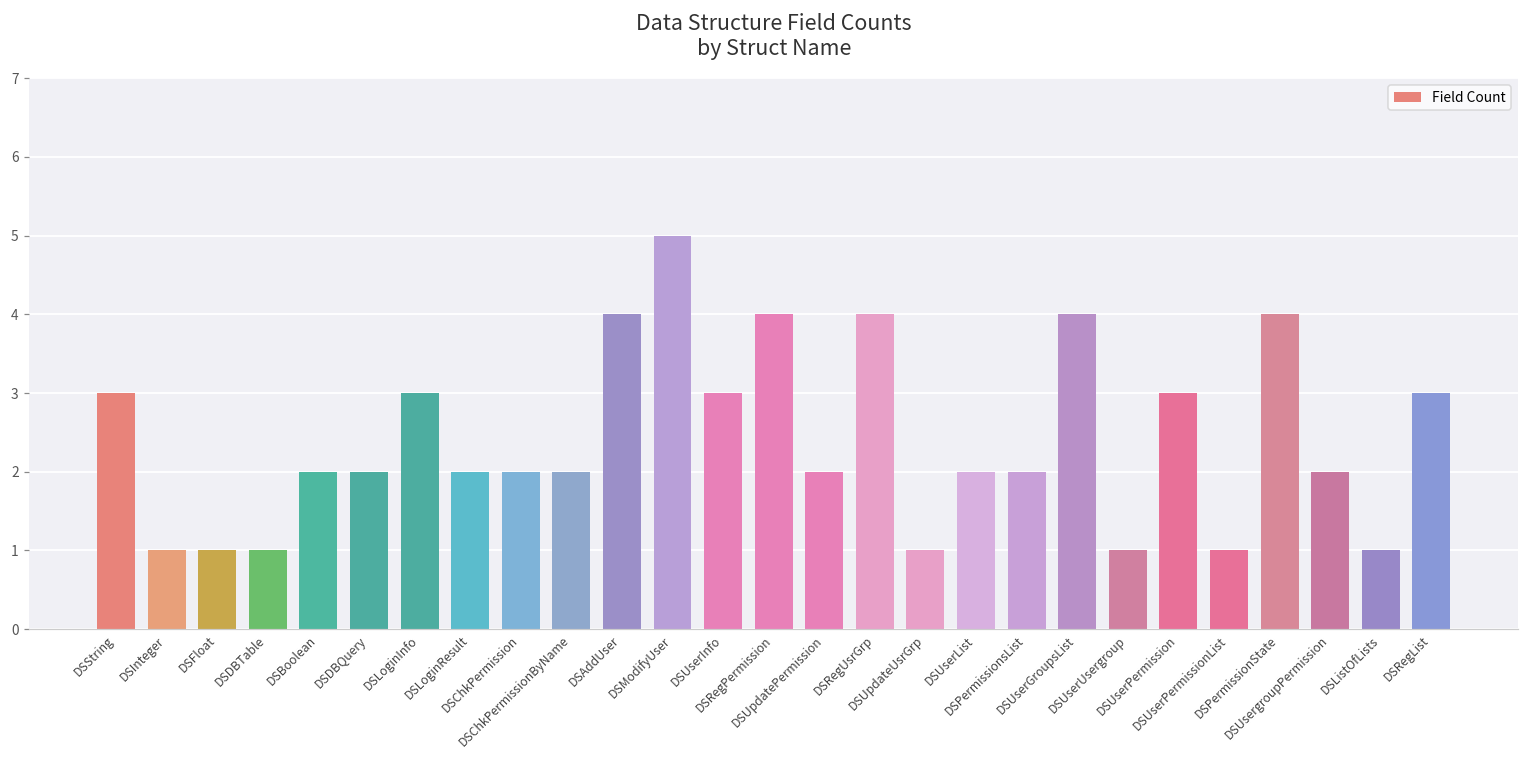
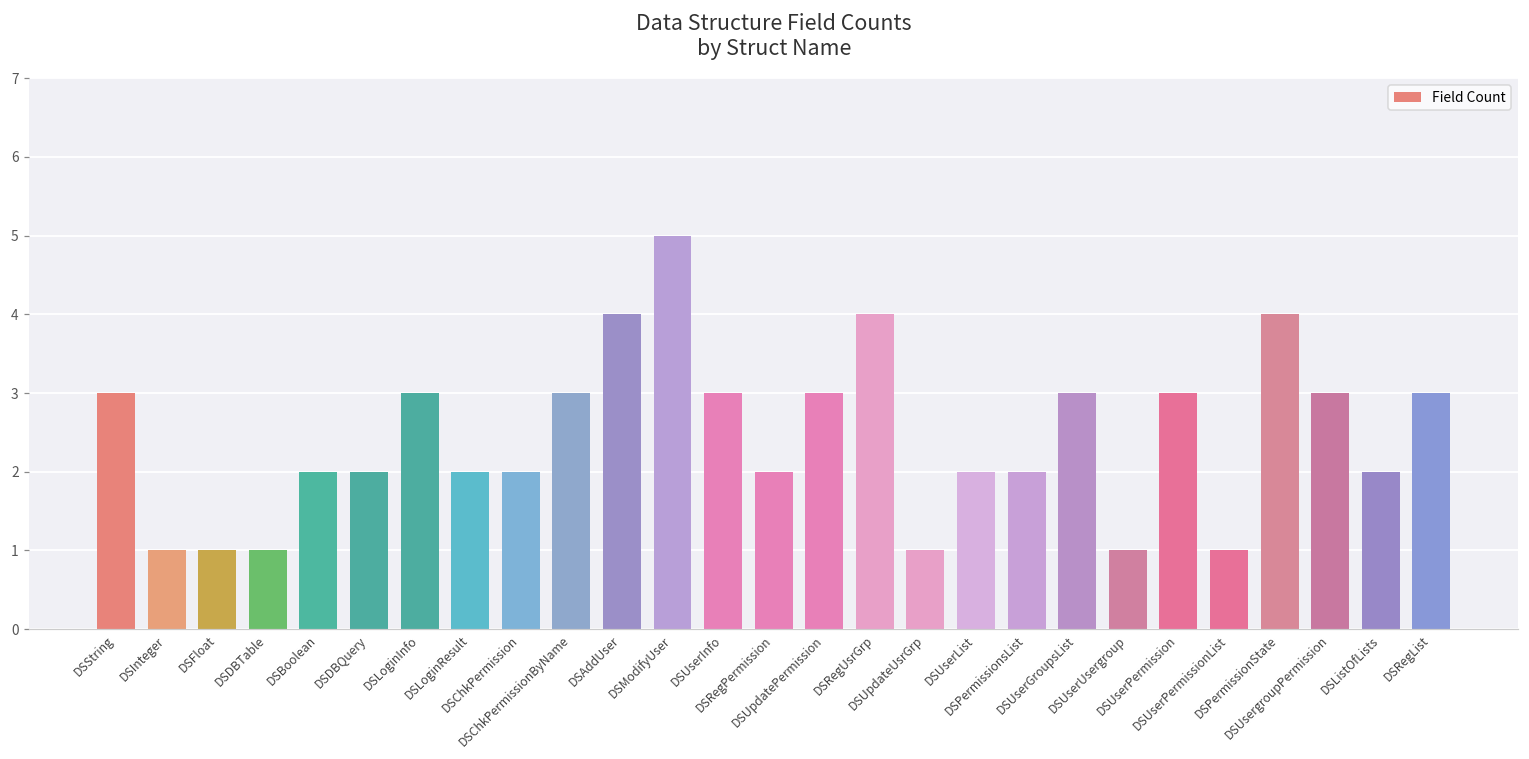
DSChkPermissionByName: 2 -> 3
DSRegPermission: 4 -> 2
DSUpdatePermission: 2 -> 3
DSUserGroupsList: 4 -> 3
DSUsergroupPermission: 2 -> 3
DSListOfLists: 1 -> 2
